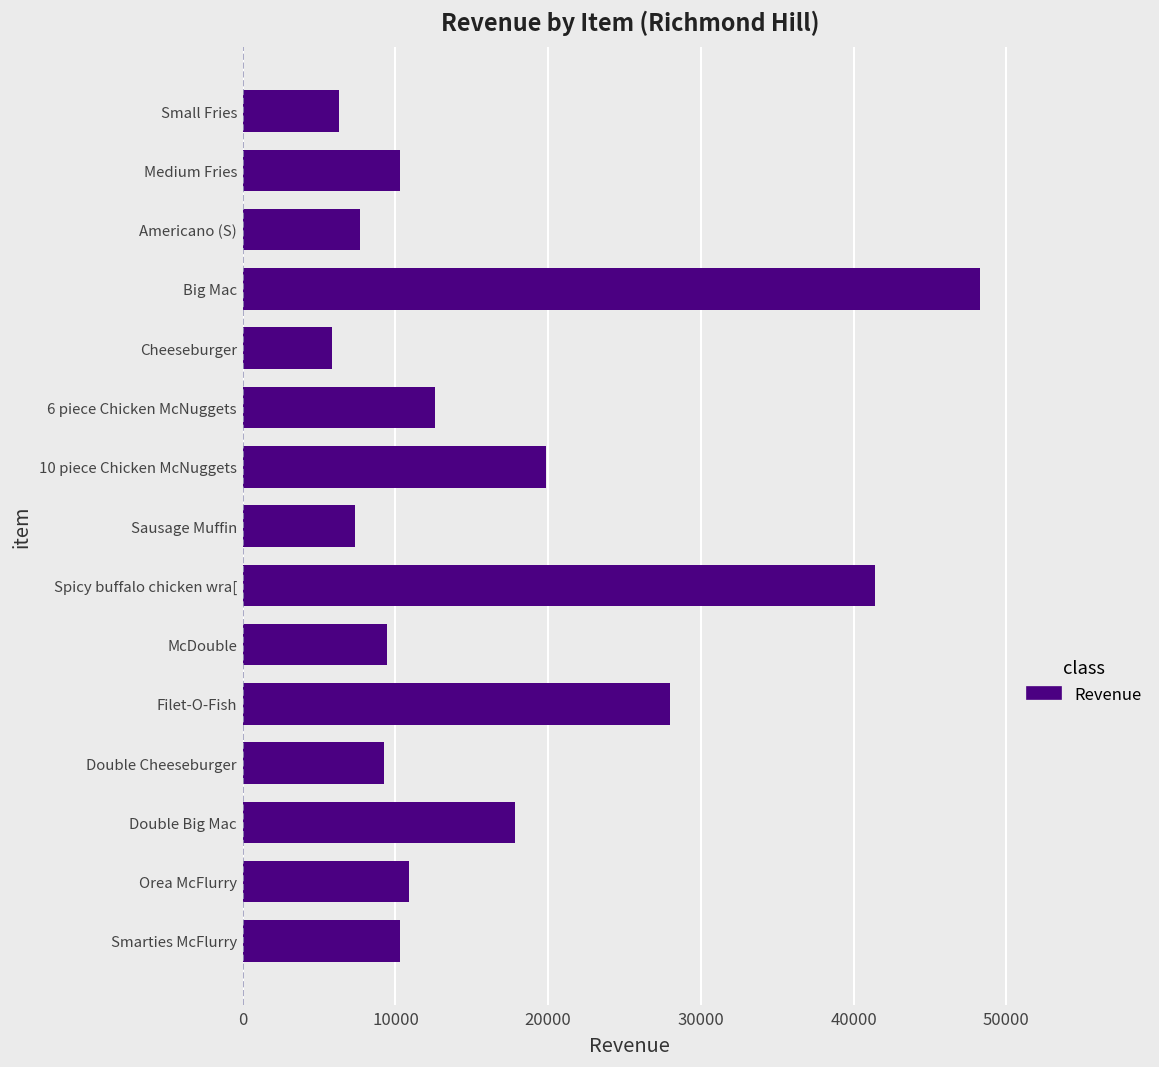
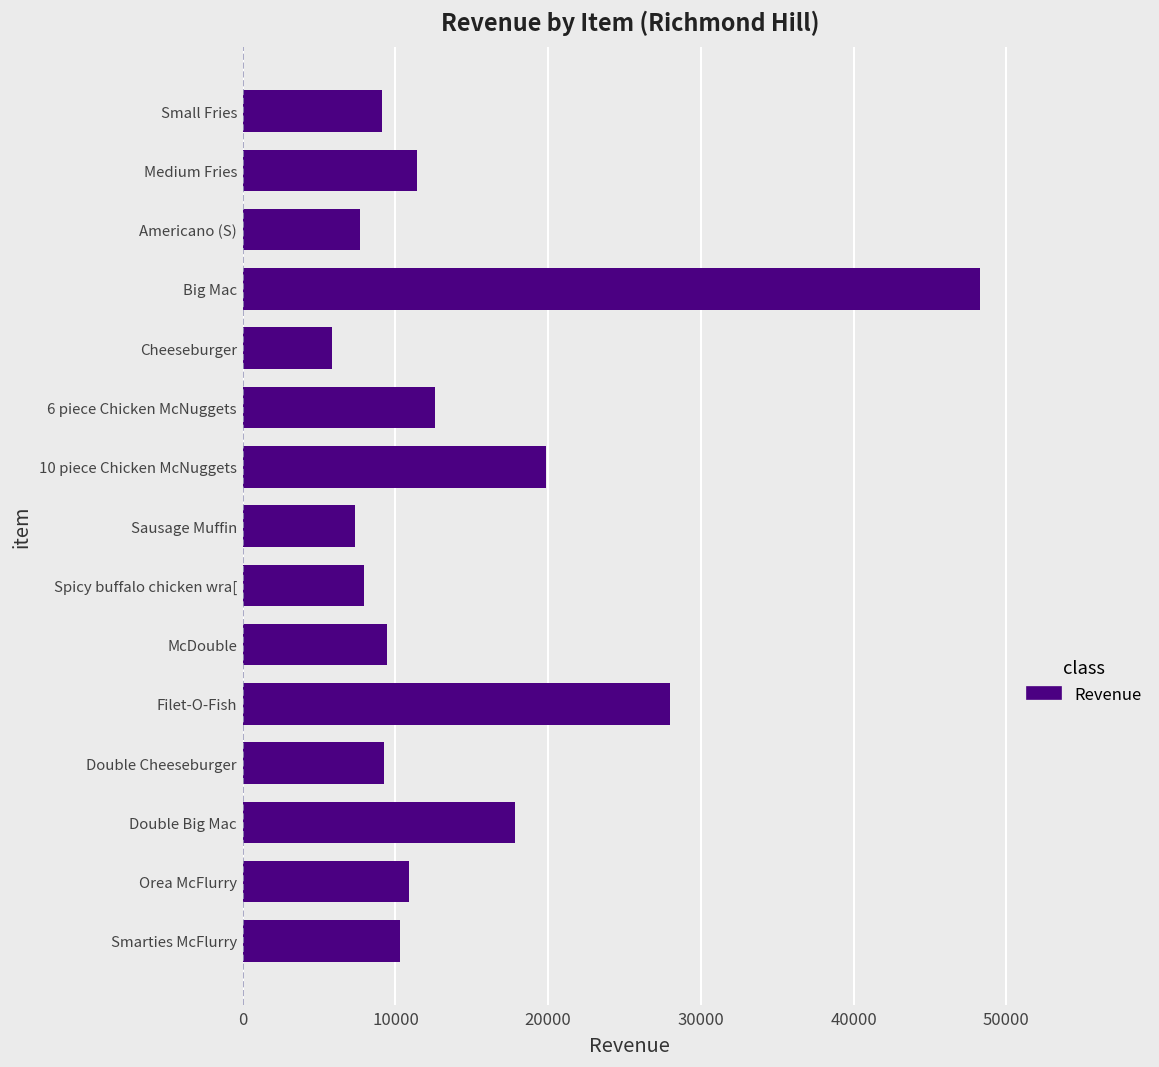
Small Fries: 6300 -> 9100
Medium Fries: 10300 -> 11400
Spicy buffalo chicken wra[: 41400 -> 8000
